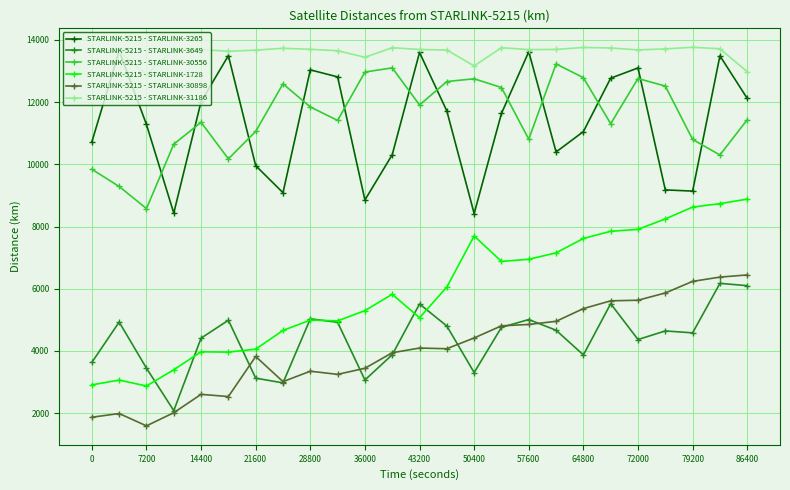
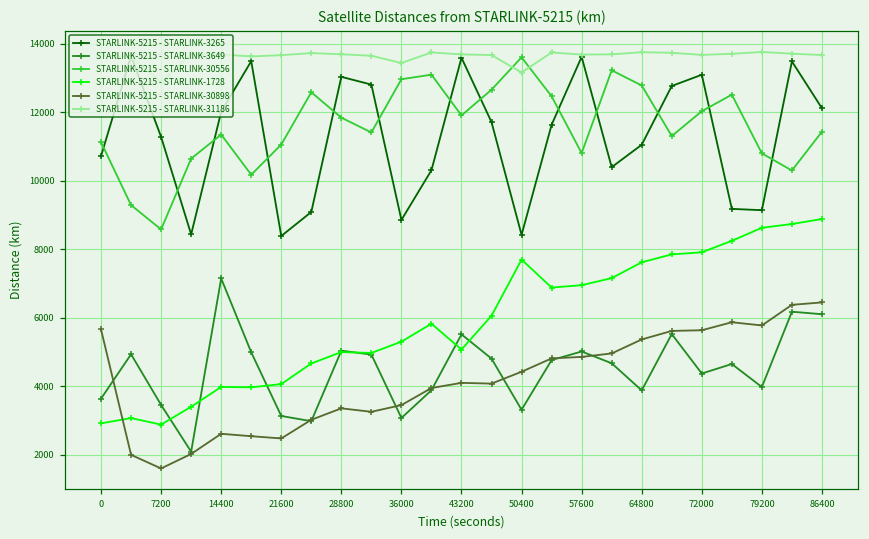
STARLINK-5215 - STARLINK-30556, 0: 9800 -> 11100
STARLINK-5215 - STARLINK-30898, 0: 1900 -> 5700
STARLINK-5215 - STARLINK-3649, 14400: 4400 -> 7100
STARLINK-5215 - STARLINK-3265, 21600: 10000 -> 8400
STARLINK-5215 - STARLINK-30898, 21600: 3800 -> 2500
STARLINK-5215 - STARLINK-30556, 50400: 12800 -> 13600
STARLINK-5215 - STARLINK-30556, 72000: 12800 -> 12000
STARLINK-5215 - STARLINK-3649, 79200: 4600 -> 4000
STARLINK-5215 - STARLINK-30898, 79200: 6200 -> 5800
STARLINK-5215 - STARLINK-31186, 86400: 13000 -> 13700
